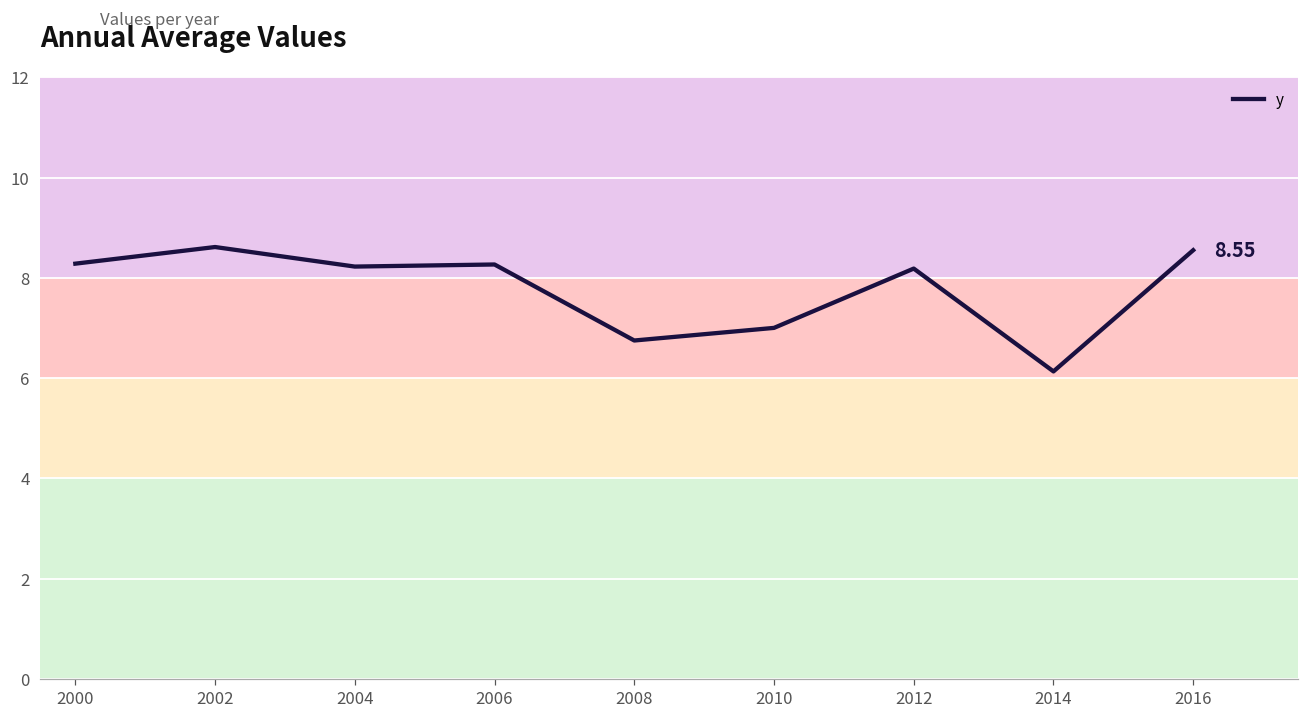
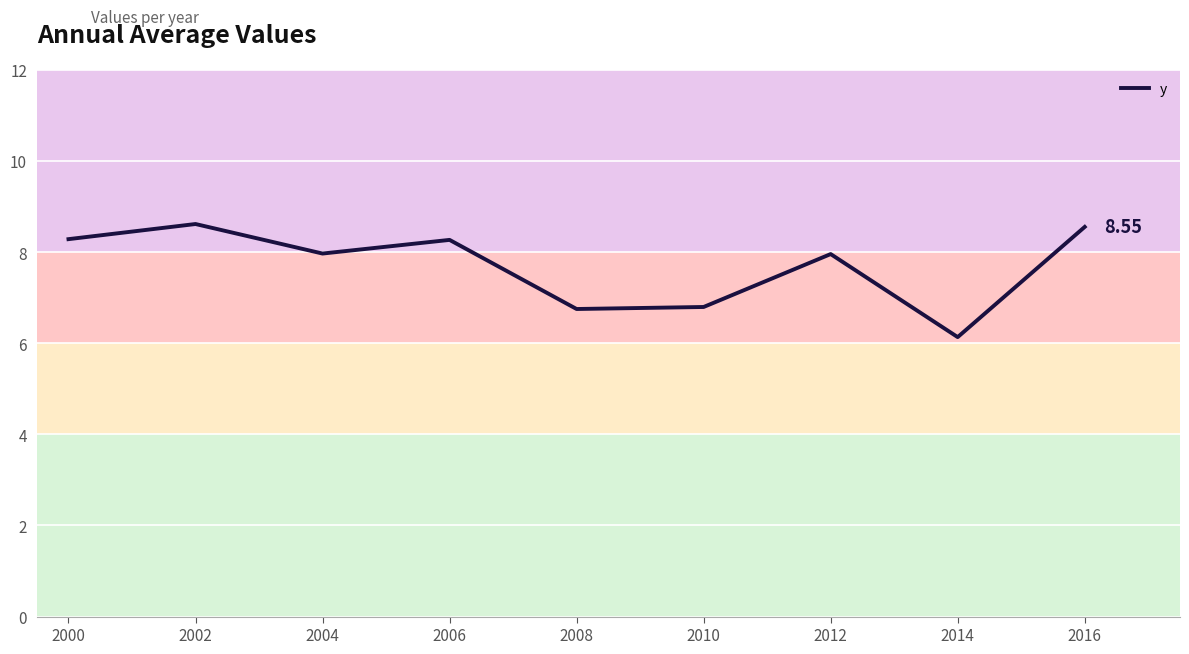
2004: 8.2 -> 8.0
2010: 7.0 -> 6.8
2012: 8.2 -> 8.0
